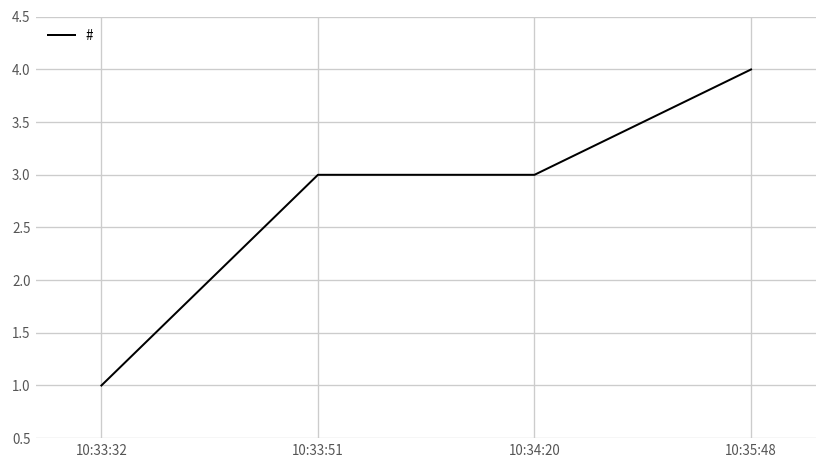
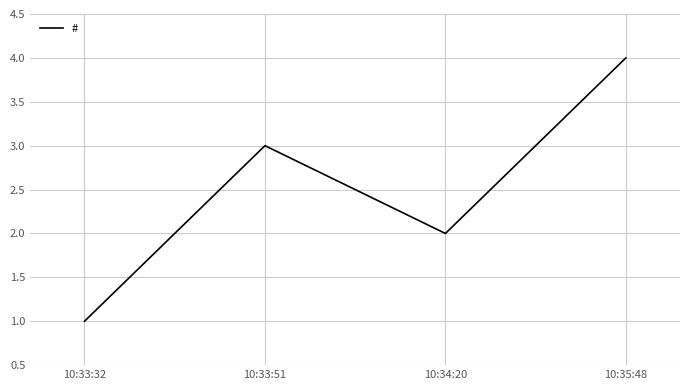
10:34:20: 3 -> 2
